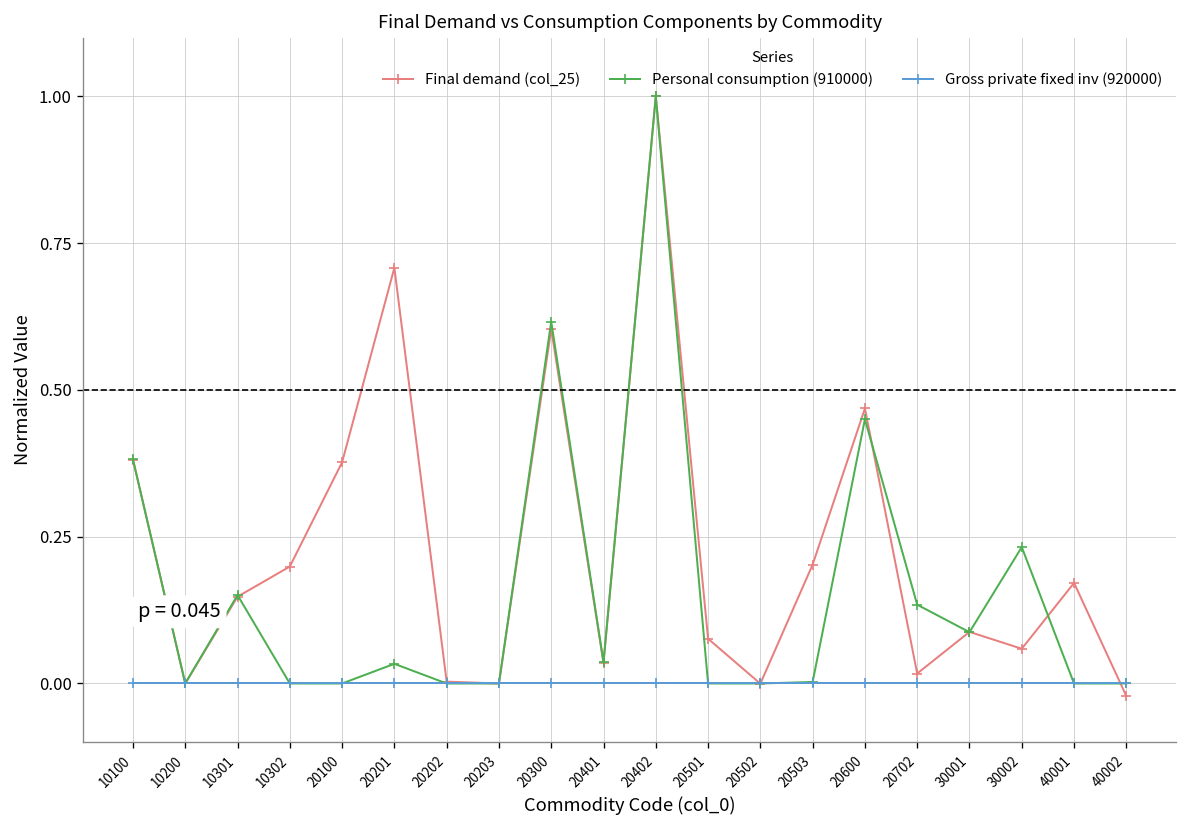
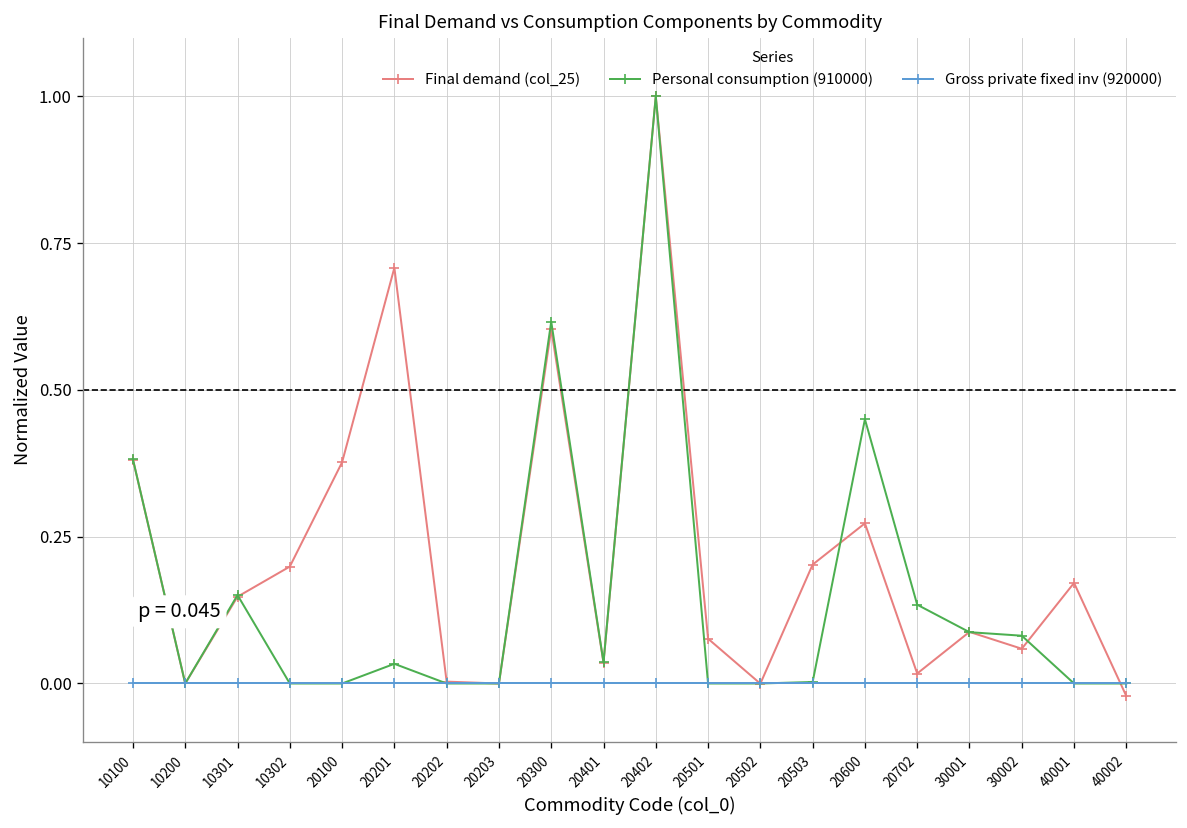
Final demand (col_25), 20600: 0.47 -> 0.27
Personal consumption (910000), 30002: 0.23 -> 0.08
